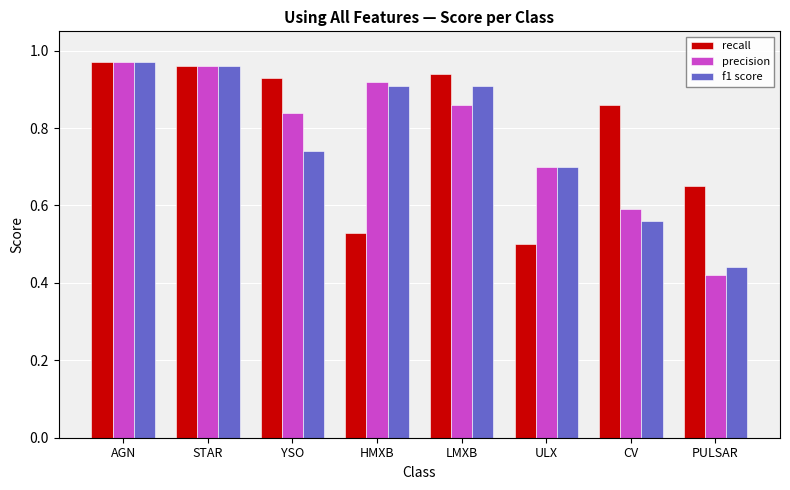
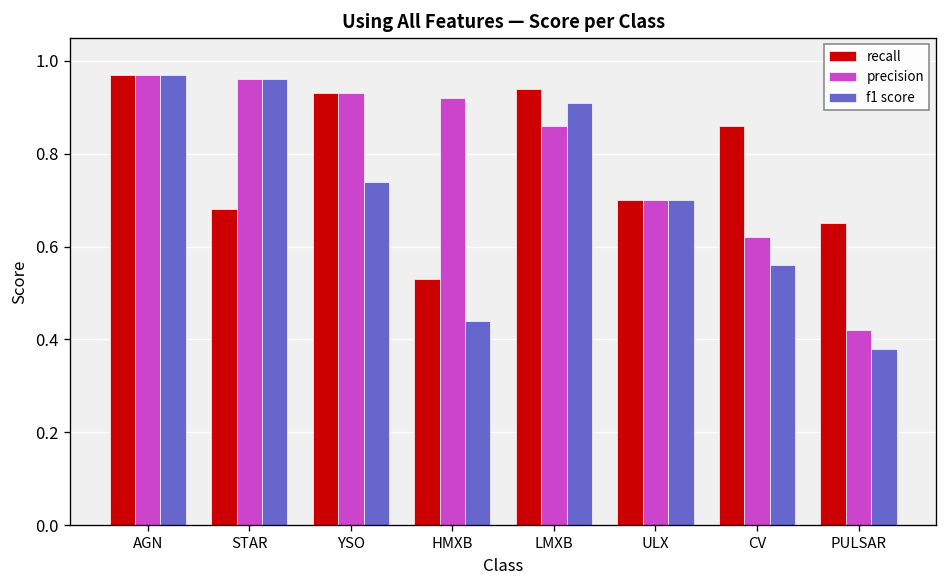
recall, STAR: 0.96 -> 0.68
precision, YSO: 0.84 -> 0.93
f1 score, HMXB: 0.91 -> 0.44
recall, ULX: 0.5 -> 0.7
precision, CV: 0.59 -> 0.62
f1 score, PULSAR: 0.44 -> 0.38
